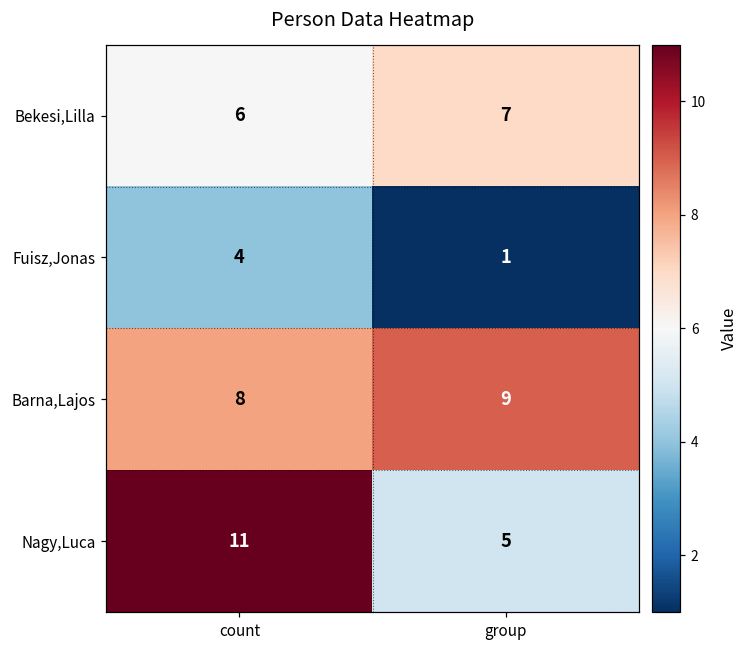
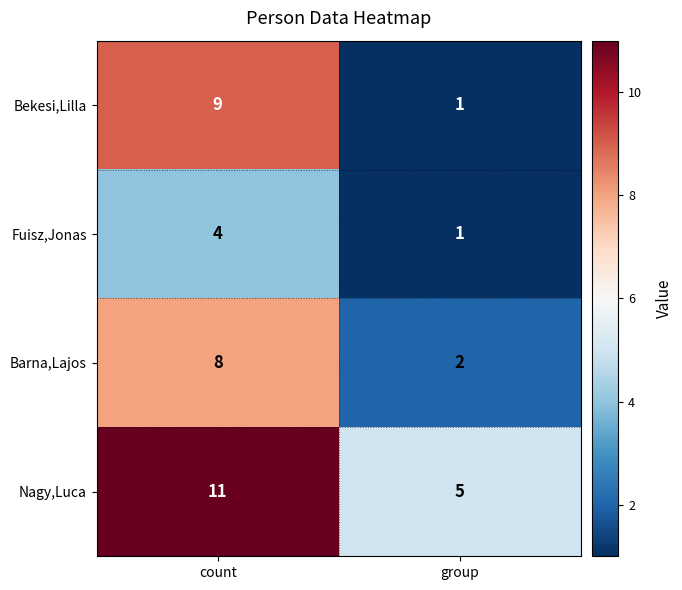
Bekesi,Lilla, count: 6 -> 9
Bekesi,Lilla, group: 7 -> 1
Barna,Lajos, group: 9 -> 2
